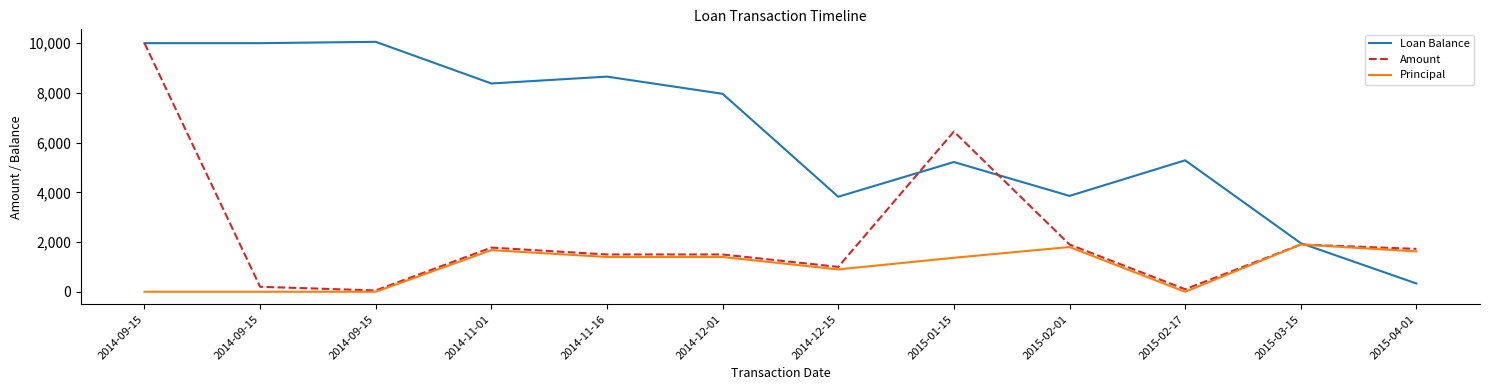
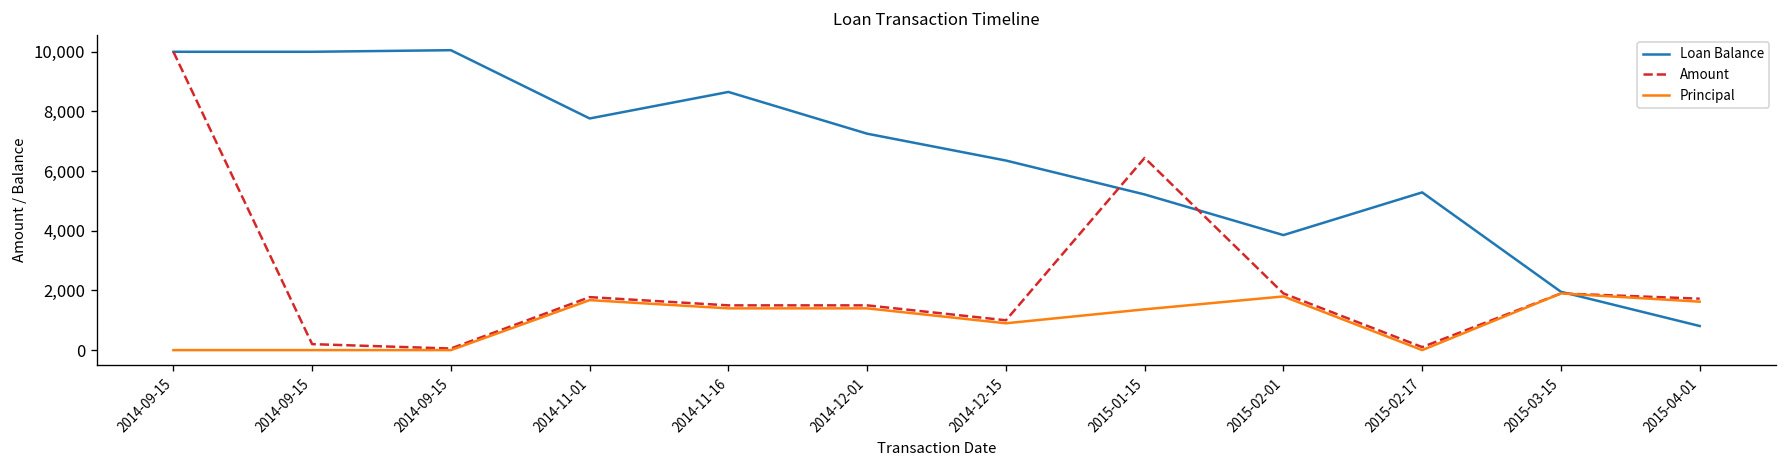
Loan Balance, 2014-11-01: 8,400 -> 7,800
Loan Balance, 2014-12-01: 8,000 -> 7,300
Loan Balance, 2014-12-15: 3,800 -> 6,400
Loan Balance, 2015-04-01: 300 -> 800
